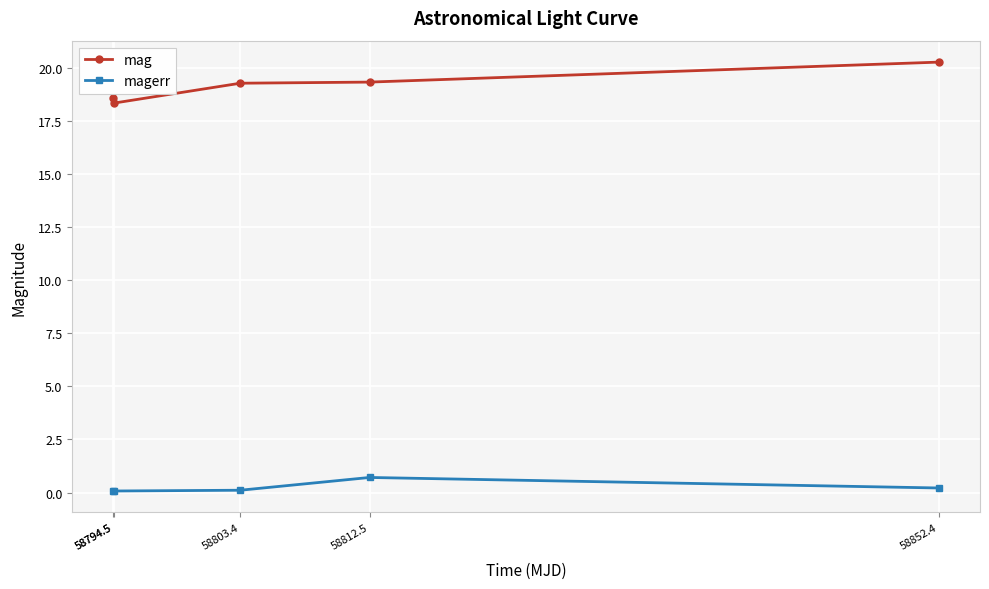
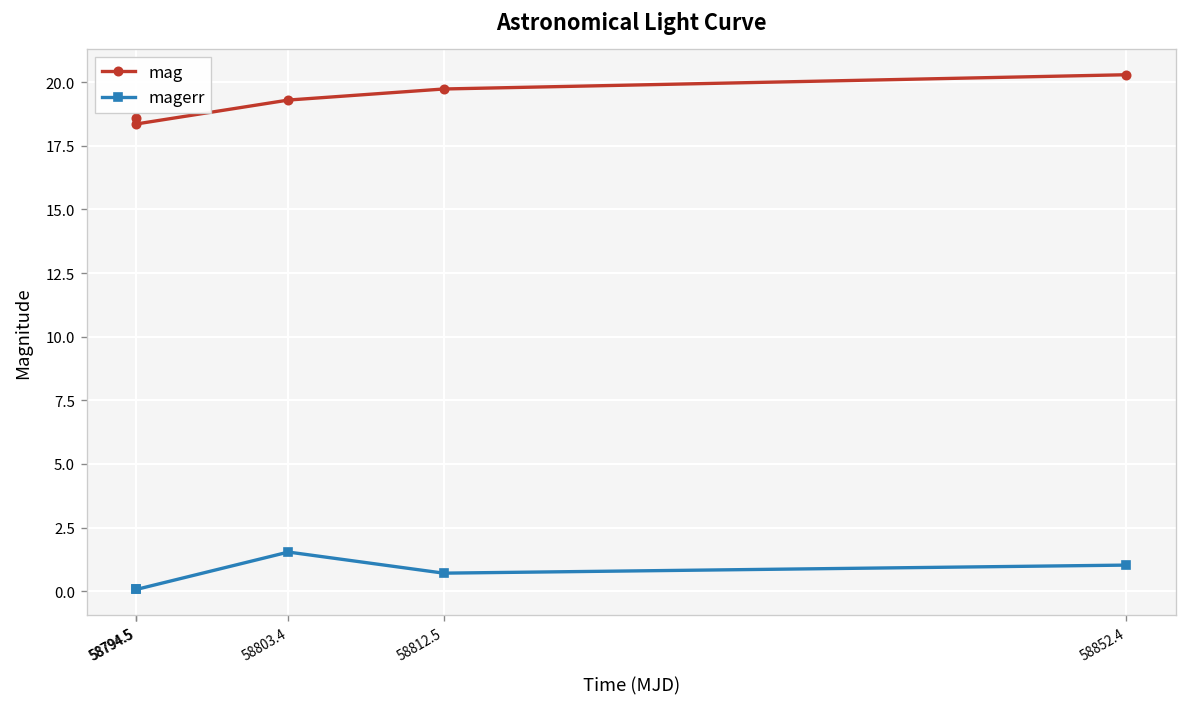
magerr, 58803.4: 0.1 -> 1.5
mag, 58812.5: 19.3 -> 19.7
magerr, 58852.4: 0.2 -> 1.0
